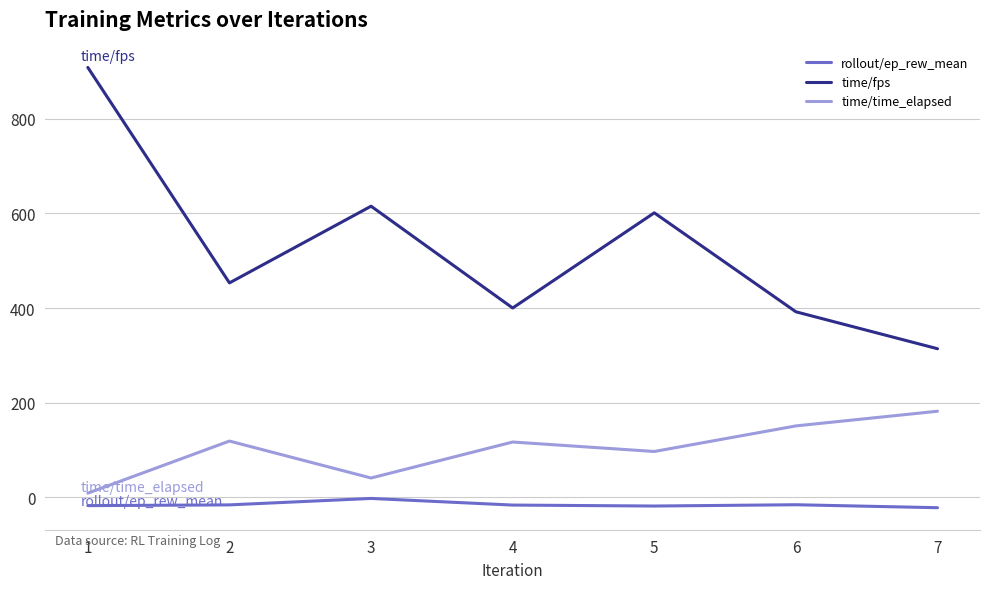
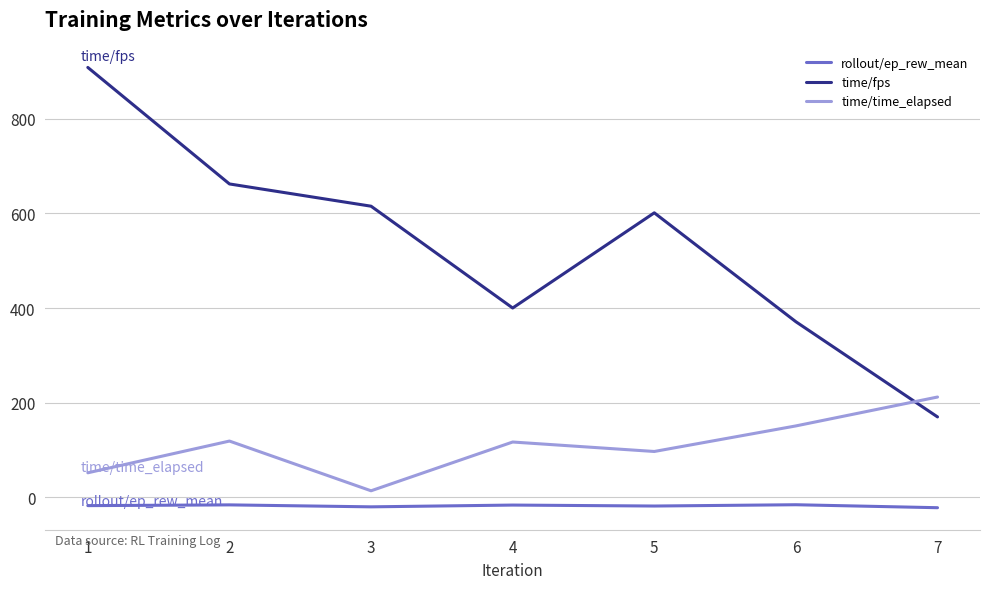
time/time_elapsed, 1: 10 -> 50
time/fps, 2: 450 -> 660
rollout/ep_rew_mean, 3: 0 -> -20
time/time_elapsed, 3: 40 -> 10
time/fps, 6: 390 -> 370
time/fps, 7: 310 -> 170
time/time_elapsed, 7: 180 -> 210
